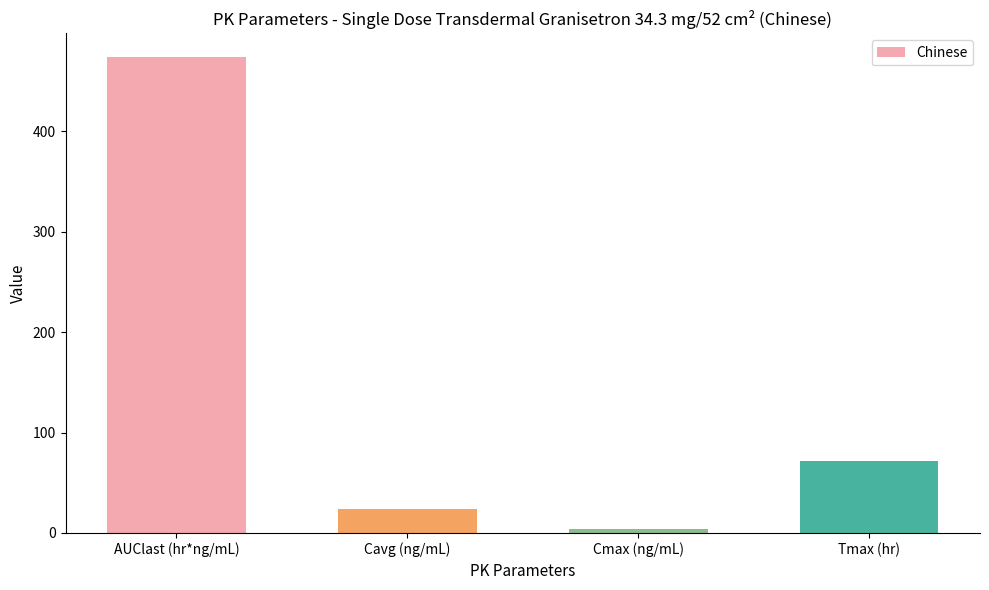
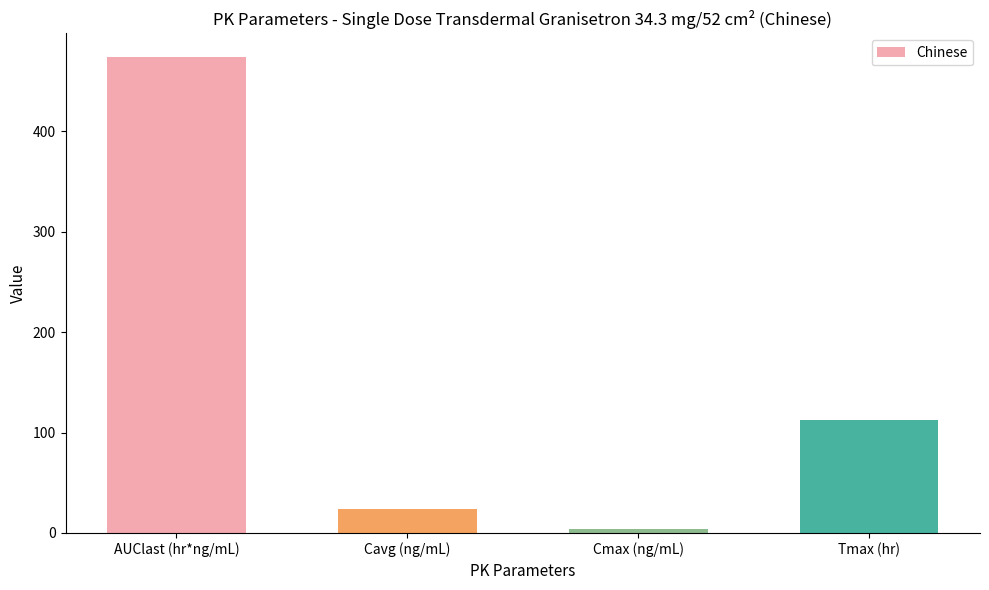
Tmax (hr): 72 -> 113
